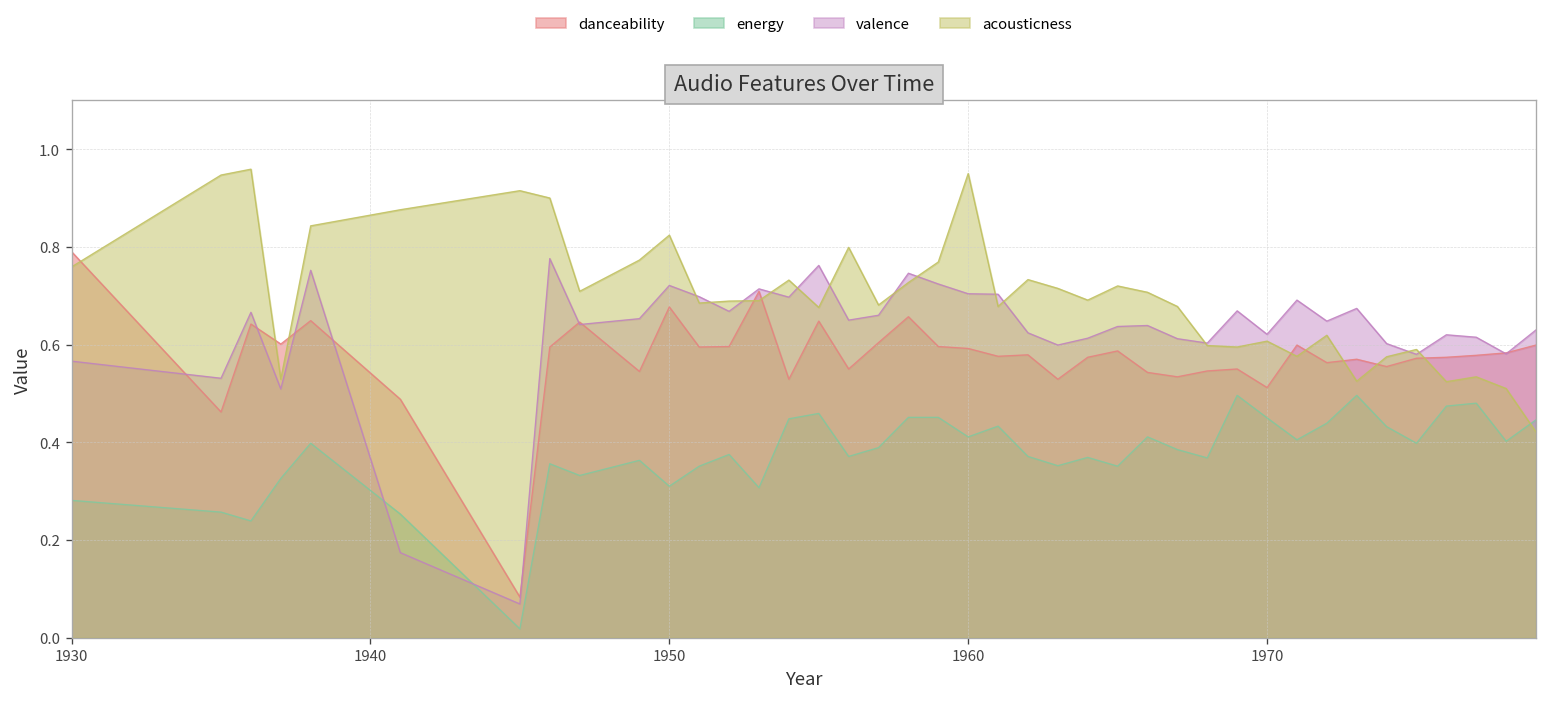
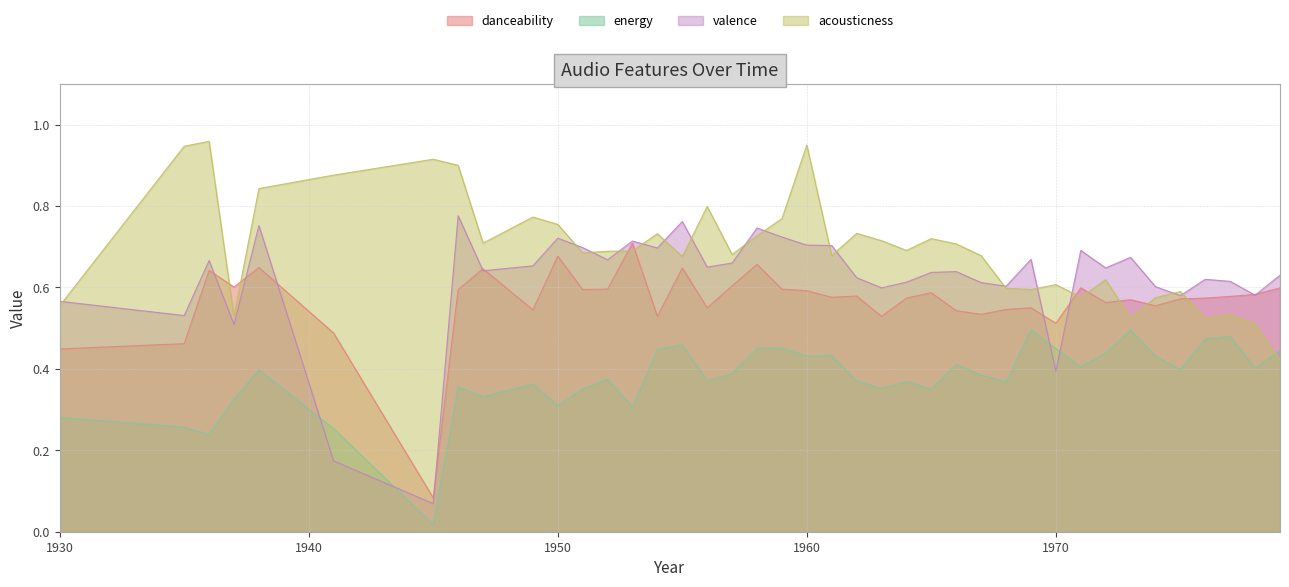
danceability, 1930: 0.79 -> 0.45
acousticness, 1930: 0.76 -> 0.56
acousticness, 1950: 0.82 -> 0.76
energy, 1960: 0.41 -> 0.43
valence, 1970: 0.62 -> 0.39
